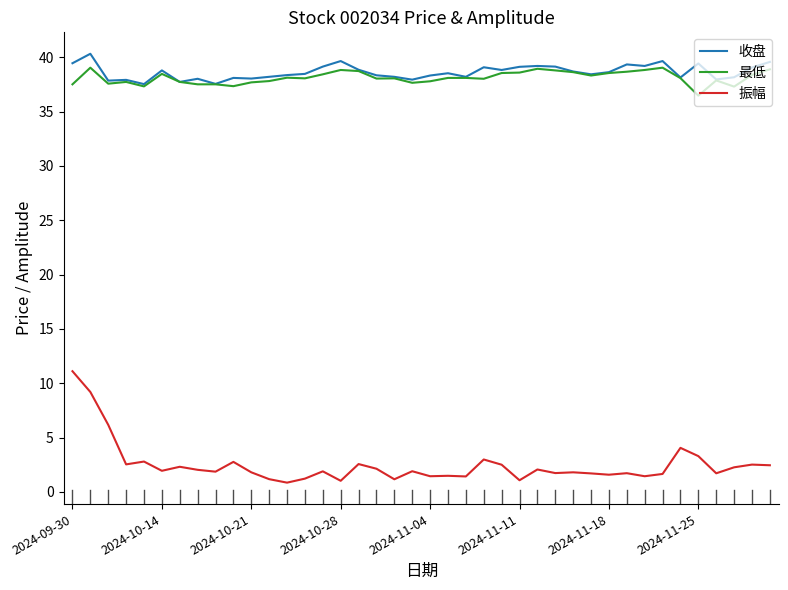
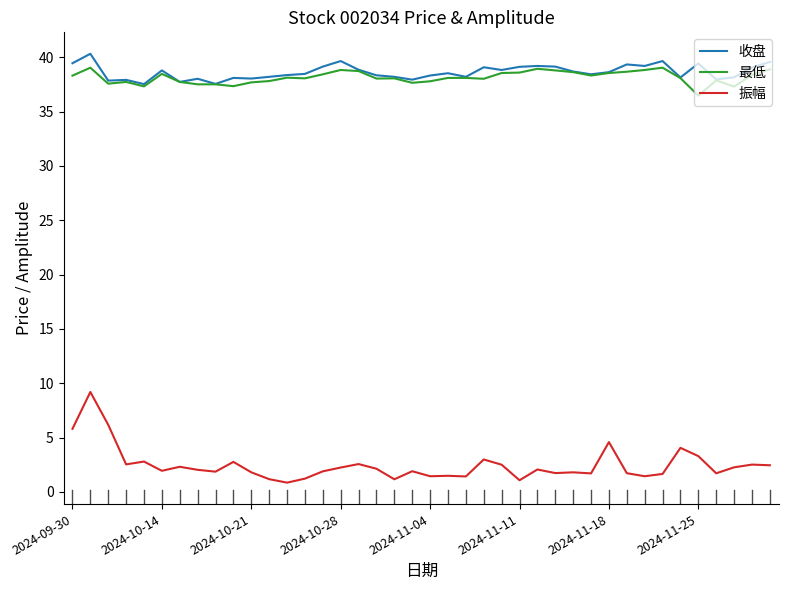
最低, 2024-09-30: 37.5 -> 38.3
振幅, 2024-09-30: 11.1 -> 5.8
振幅, 2024-10-28: 1.0 -> 2.3
振幅, 2024-11-18: 1.6 -> 4.6
